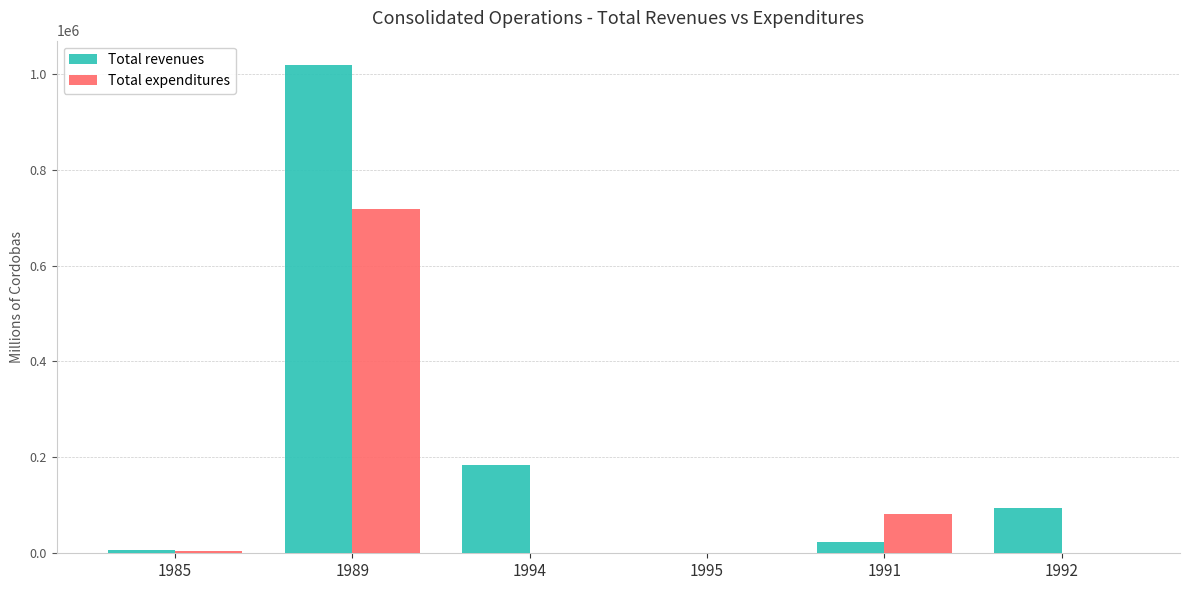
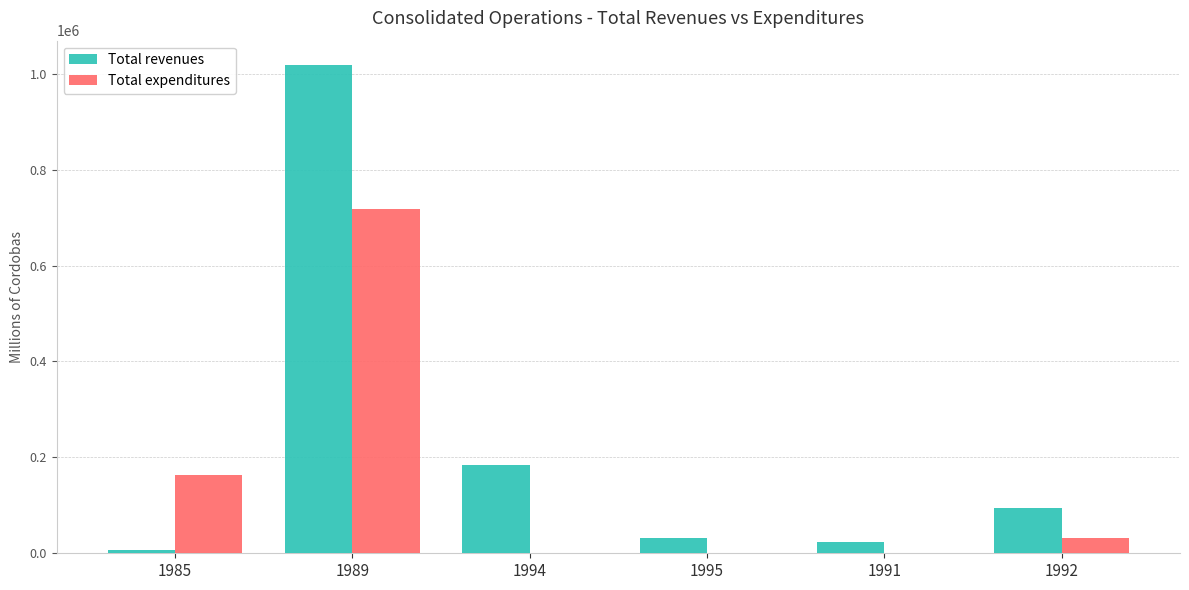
Total expenditures, 1985: 10000 -> 160000
Total revenues, 1995: 0 -> 30000
Total expenditures, 1991: 80000 -> 0
Total expenditures, 1992: 0 -> 30000
